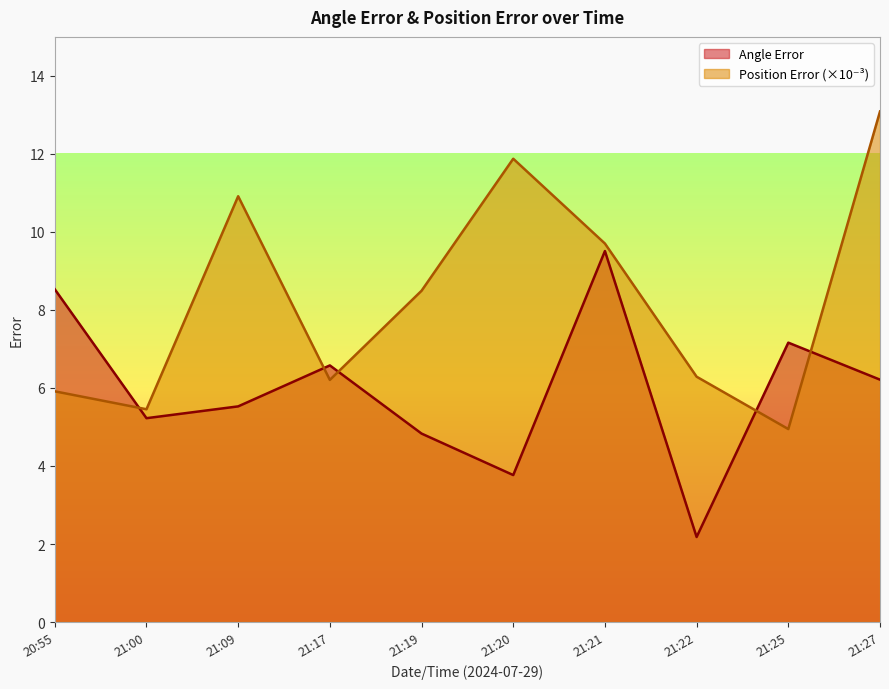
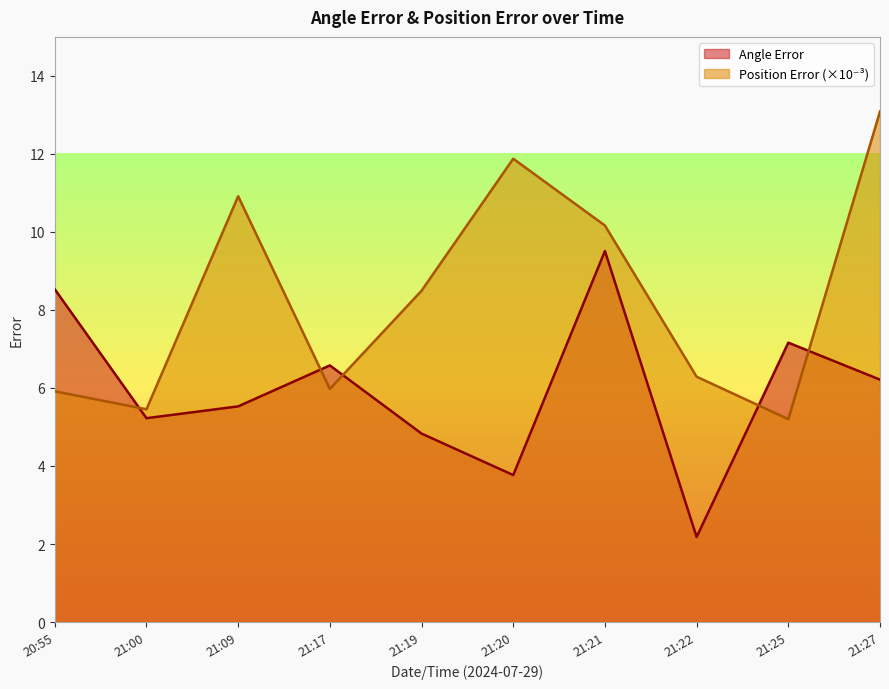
Position Error (×10⁻³), 21:17: 6.2 -> 6.0
Position Error (×10⁻³), 21:21: 9.7 -> 10.2
Position Error (×10⁻³), 21:25: 4.9 -> 5.2
